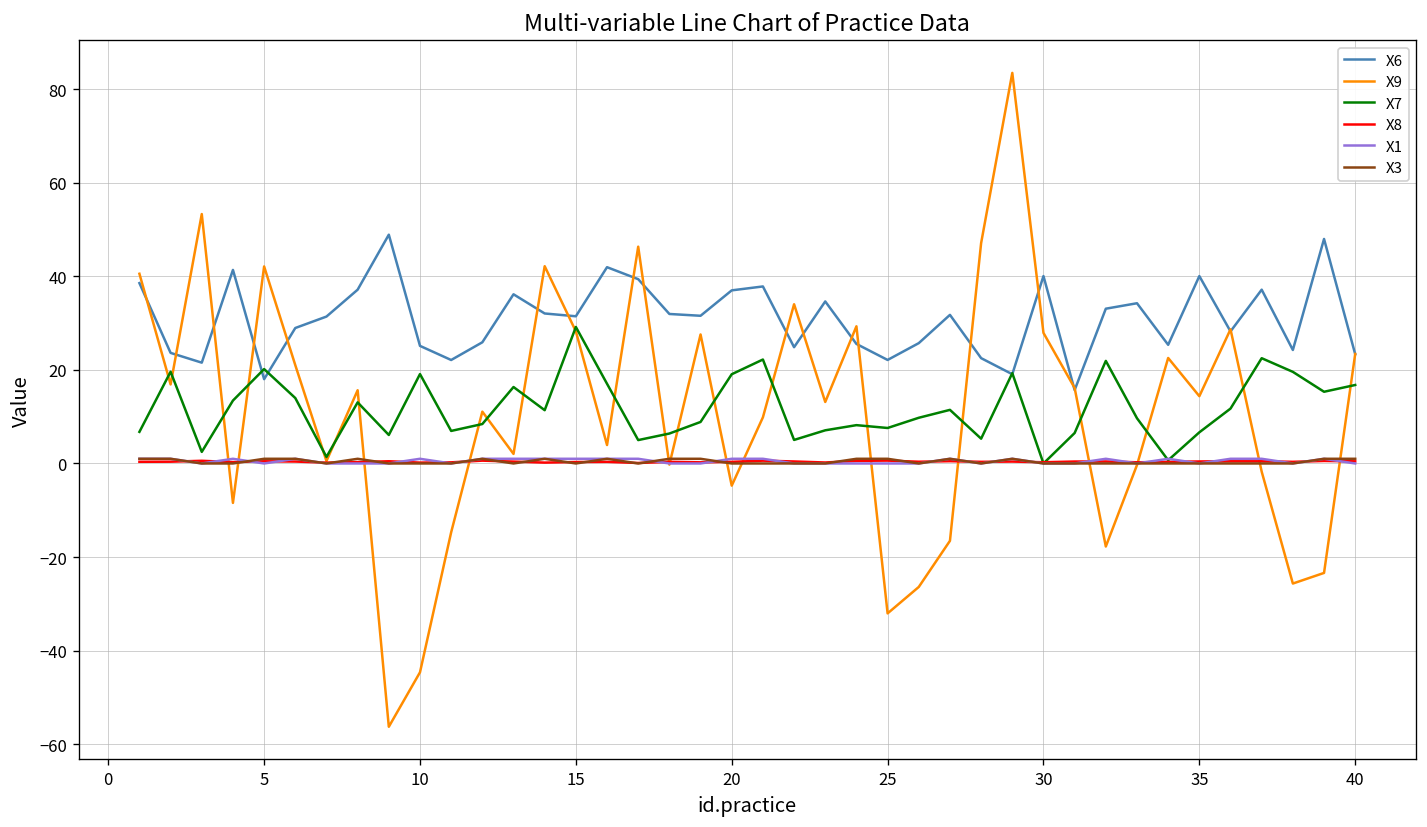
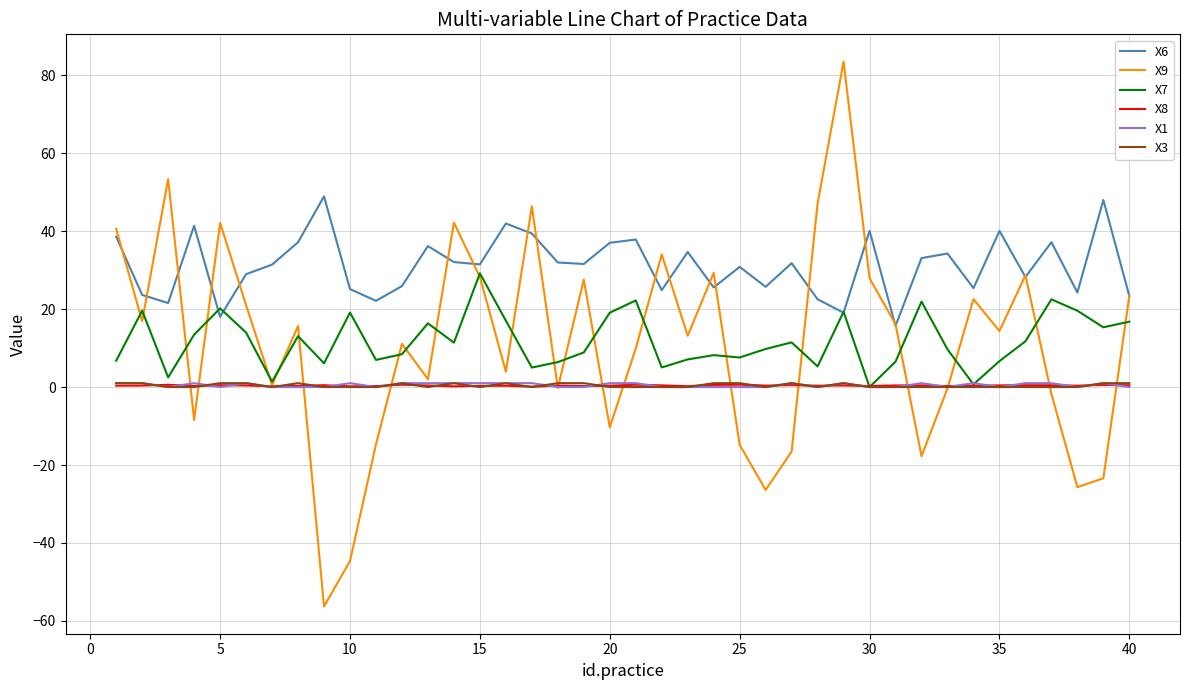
X9, 20: -5 -> -10
X6, 25: 22 -> 31
X9, 25: -32 -> -15
